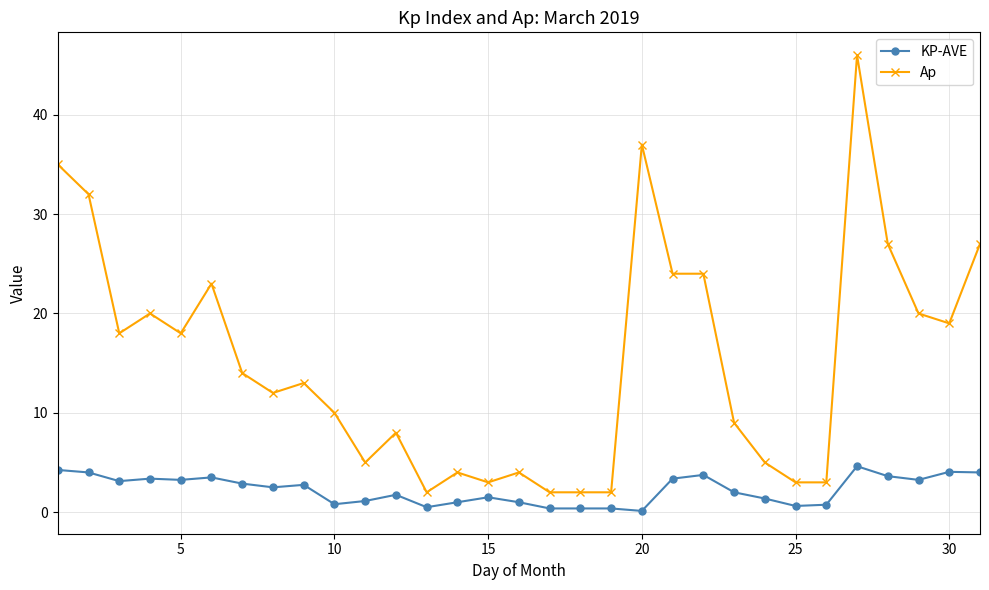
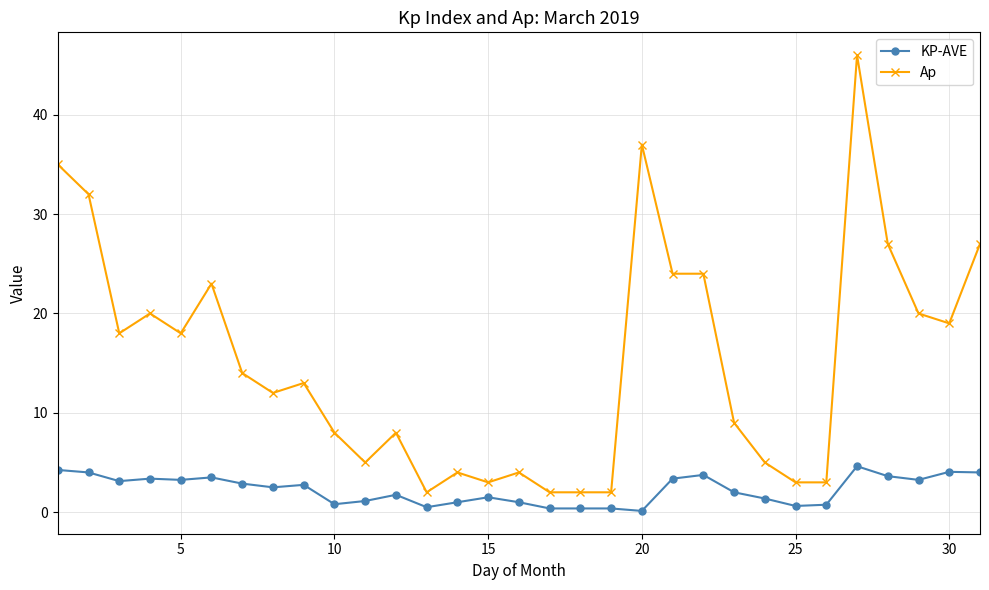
Ap, 10: 10 -> 8
